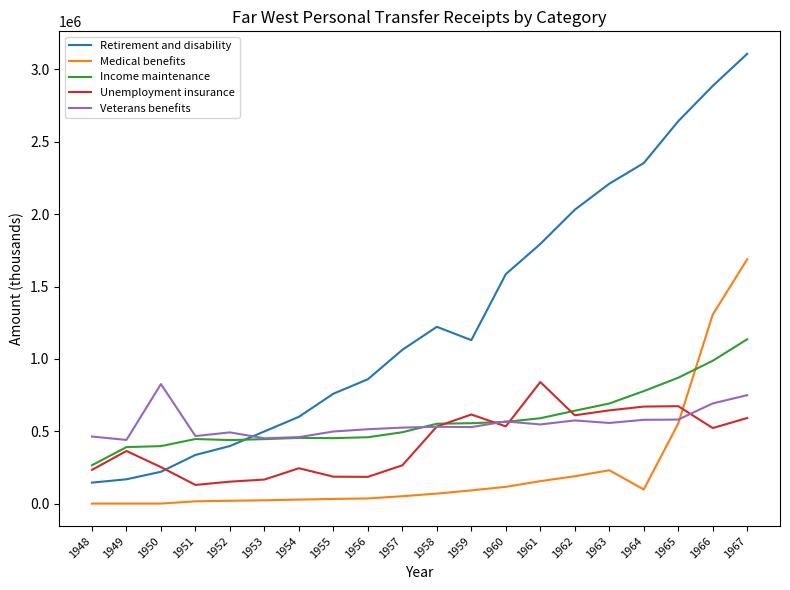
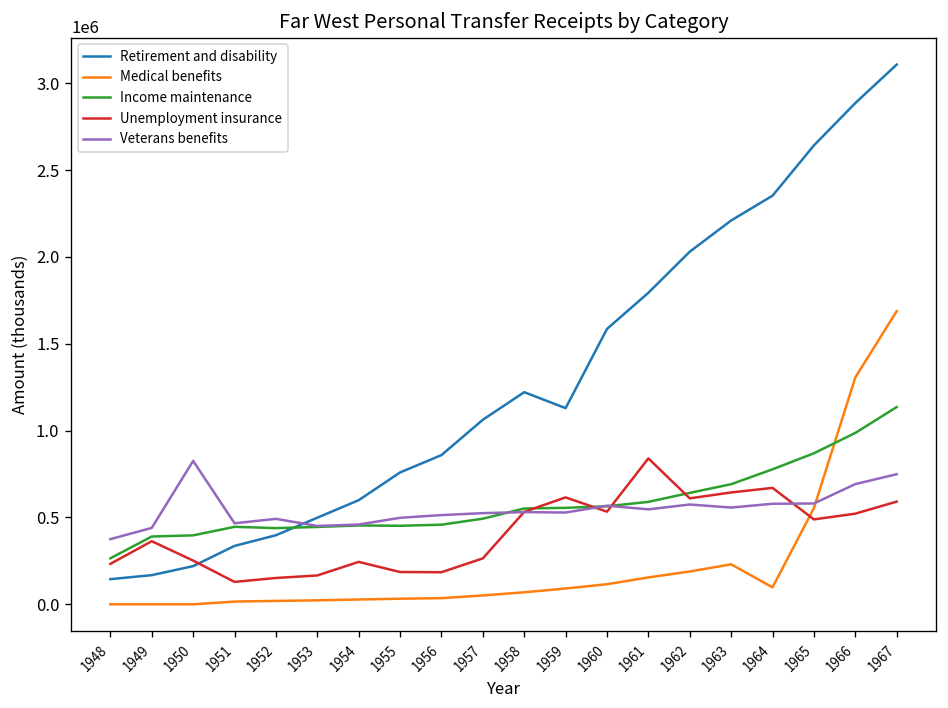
Veterans benefits, 1948: 460000 -> 380000
Unemployment insurance, 1965: 670000 -> 490000
